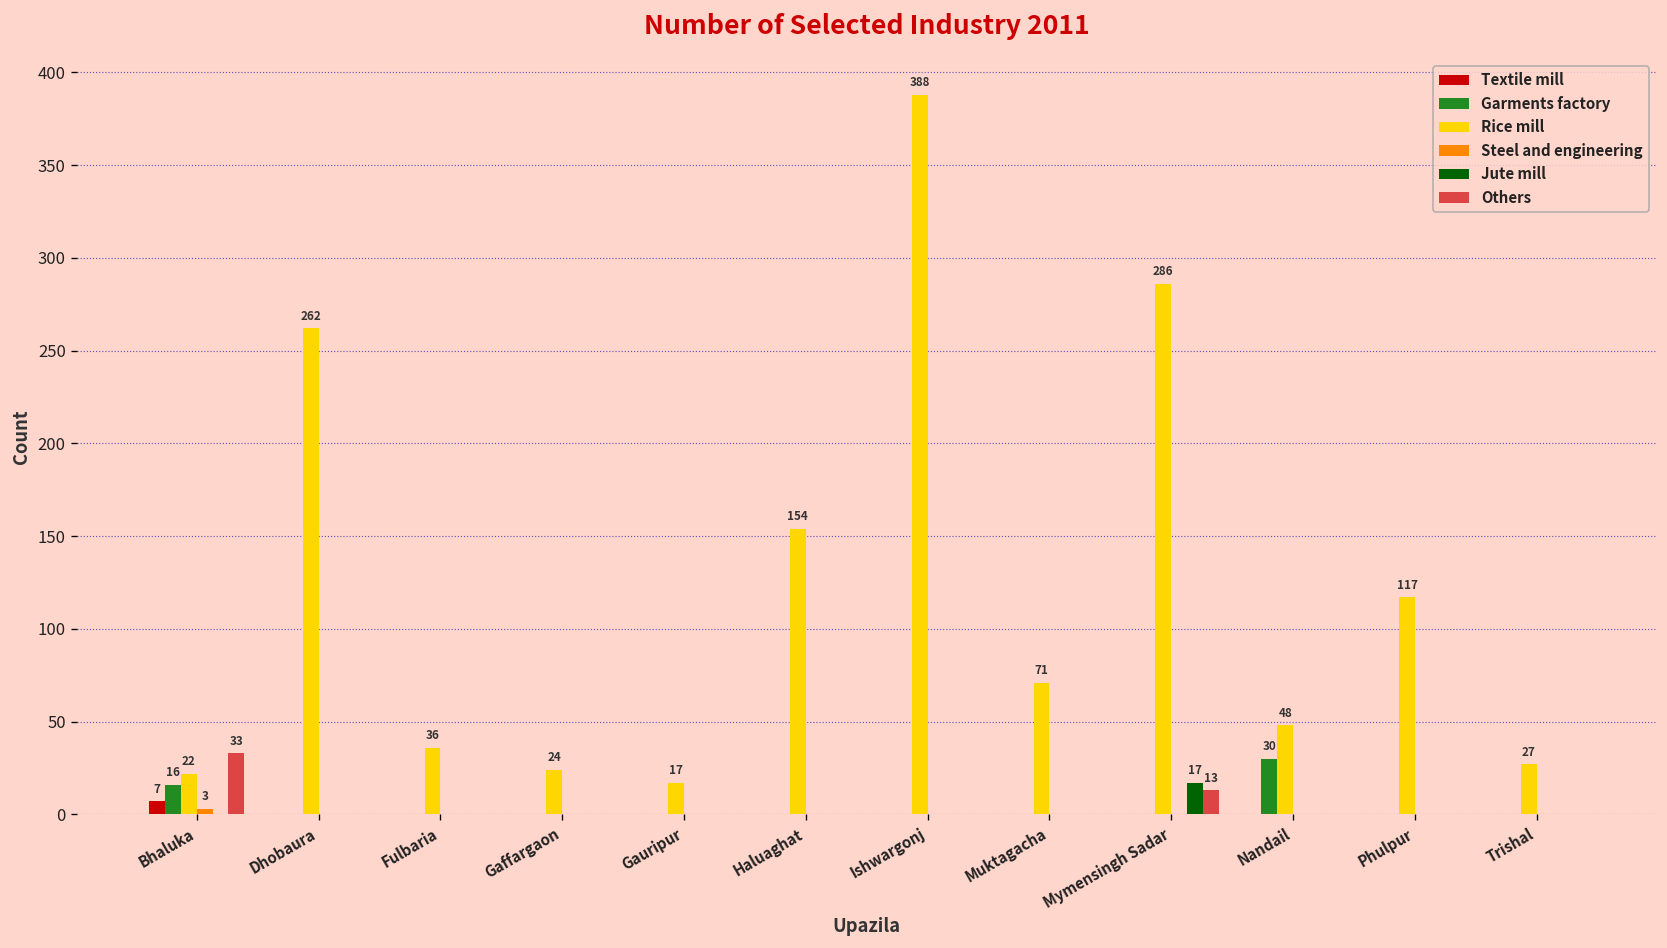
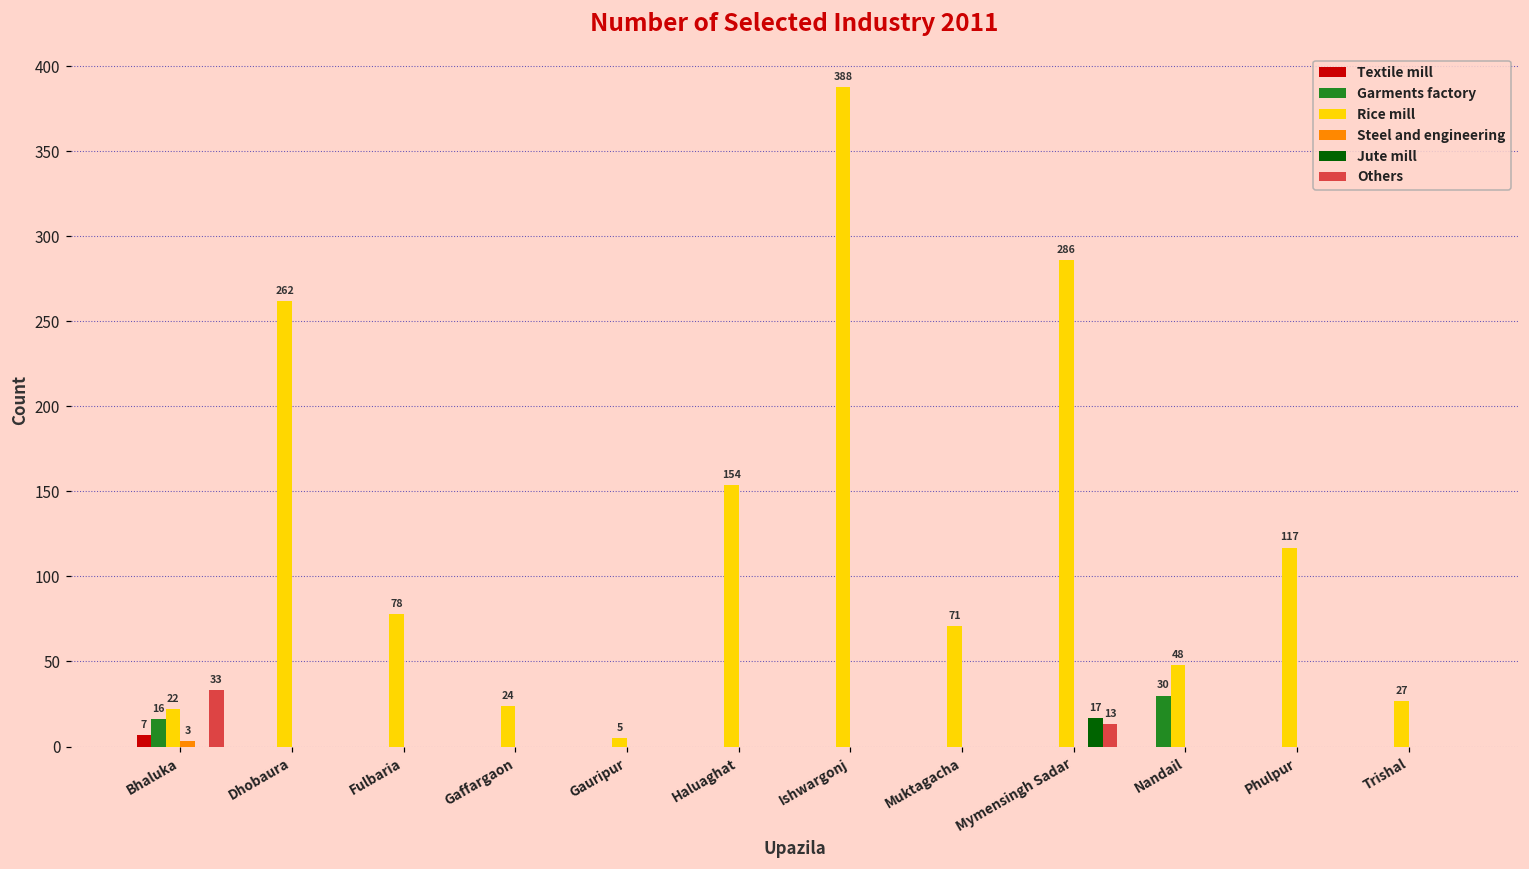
Rice mill, Fulbaria: 36 -> 78
Rice mill, Gauripur: 17 -> 5
